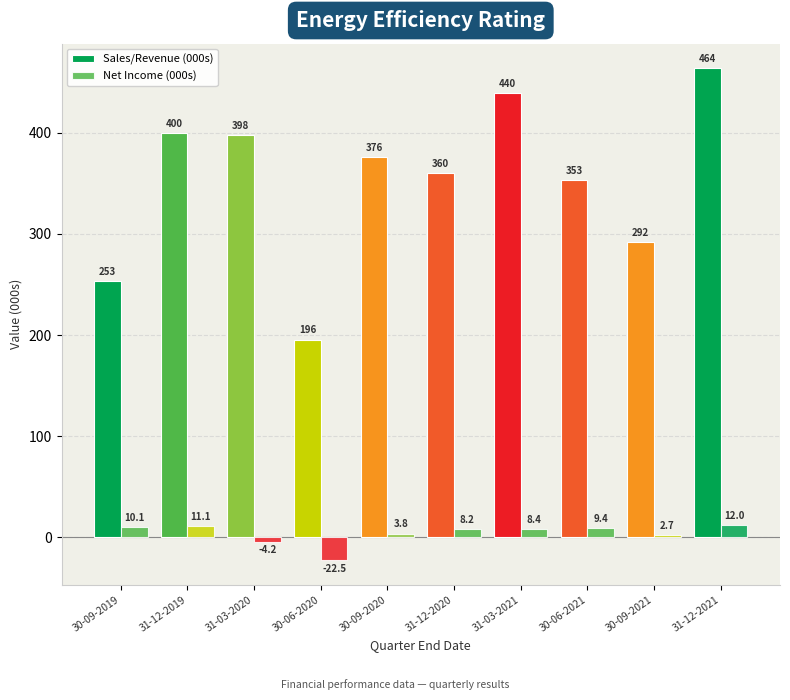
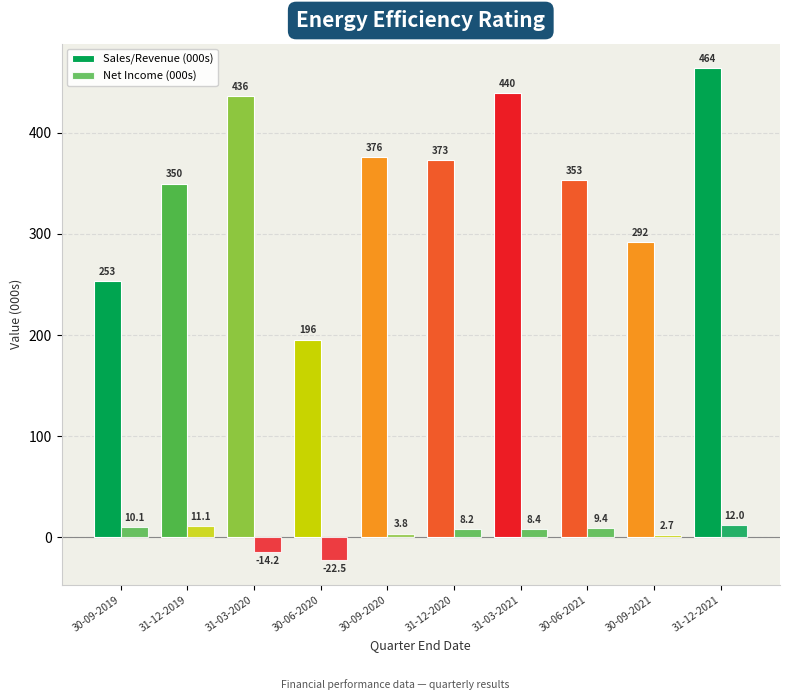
Sales/Revenue (000s), 31-12-2019: 400 -> 350
Sales/Revenue (000s), 31-03-2020: 398 -> 436
Net Income (000s), 31-03-2020: -4.2 -> -14.2
Sales/Revenue (000s), 31-12-2020: 360 -> 373
